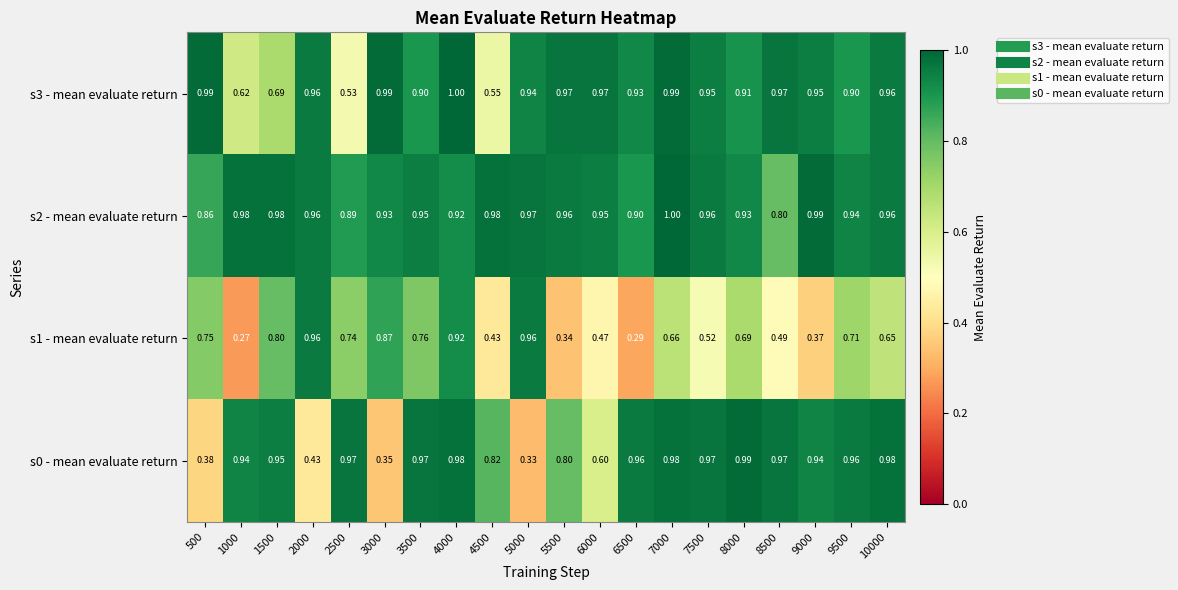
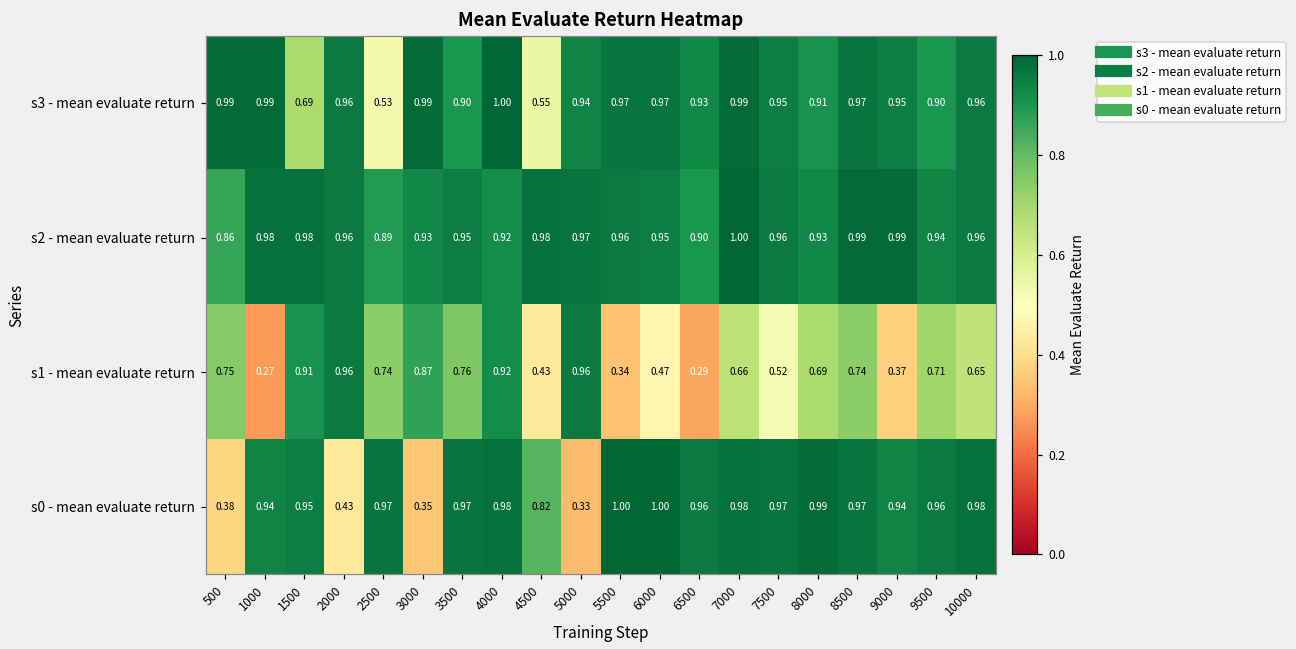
s3 - mean evaluate return, 1000: 0.62 -> 0.99
s2 - mean evaluate return, 8500: 0.80 -> 0.99
s1 - mean evaluate return, 1500: 0.80 -> 0.91
s1 - mean evaluate return, 8500: 0.49 -> 0.74
s0 - mean evaluate return, 5500: 0.80 -> 1.00
s0 - mean evaluate return, 6000: 0.60 -> 1.00
